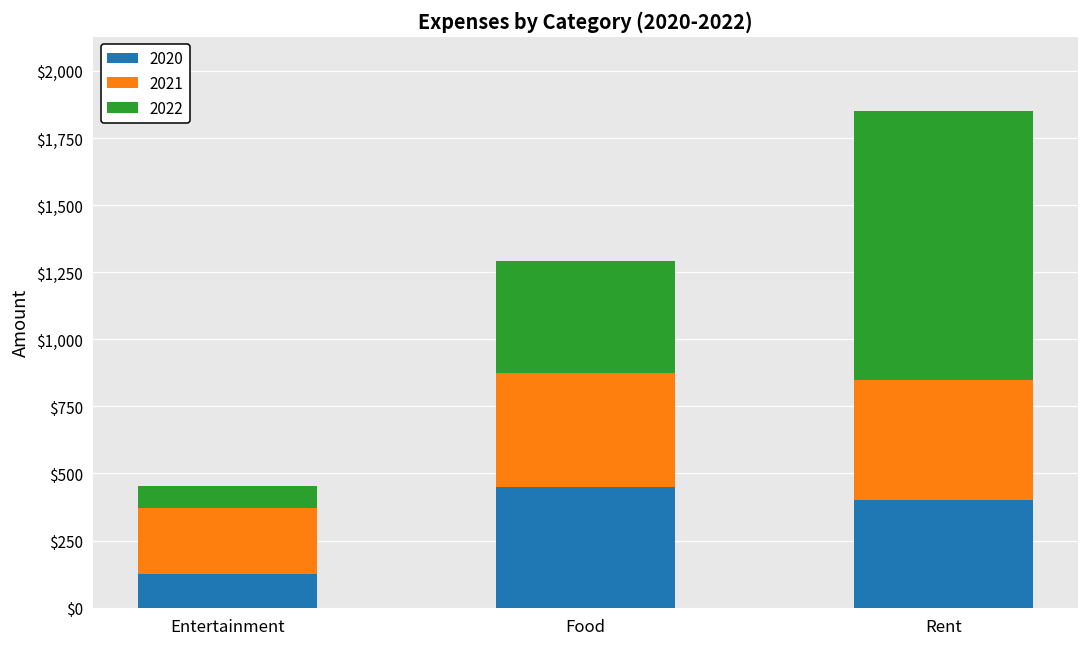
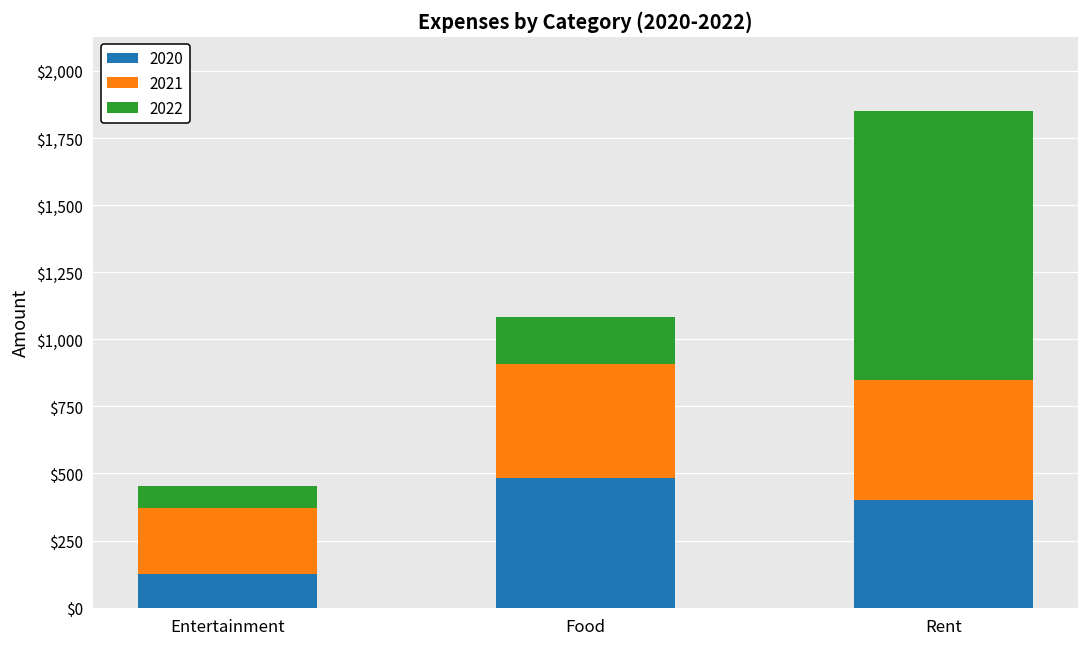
2020, Food: $450 -> $480
2022, Food: $420 -> $180
